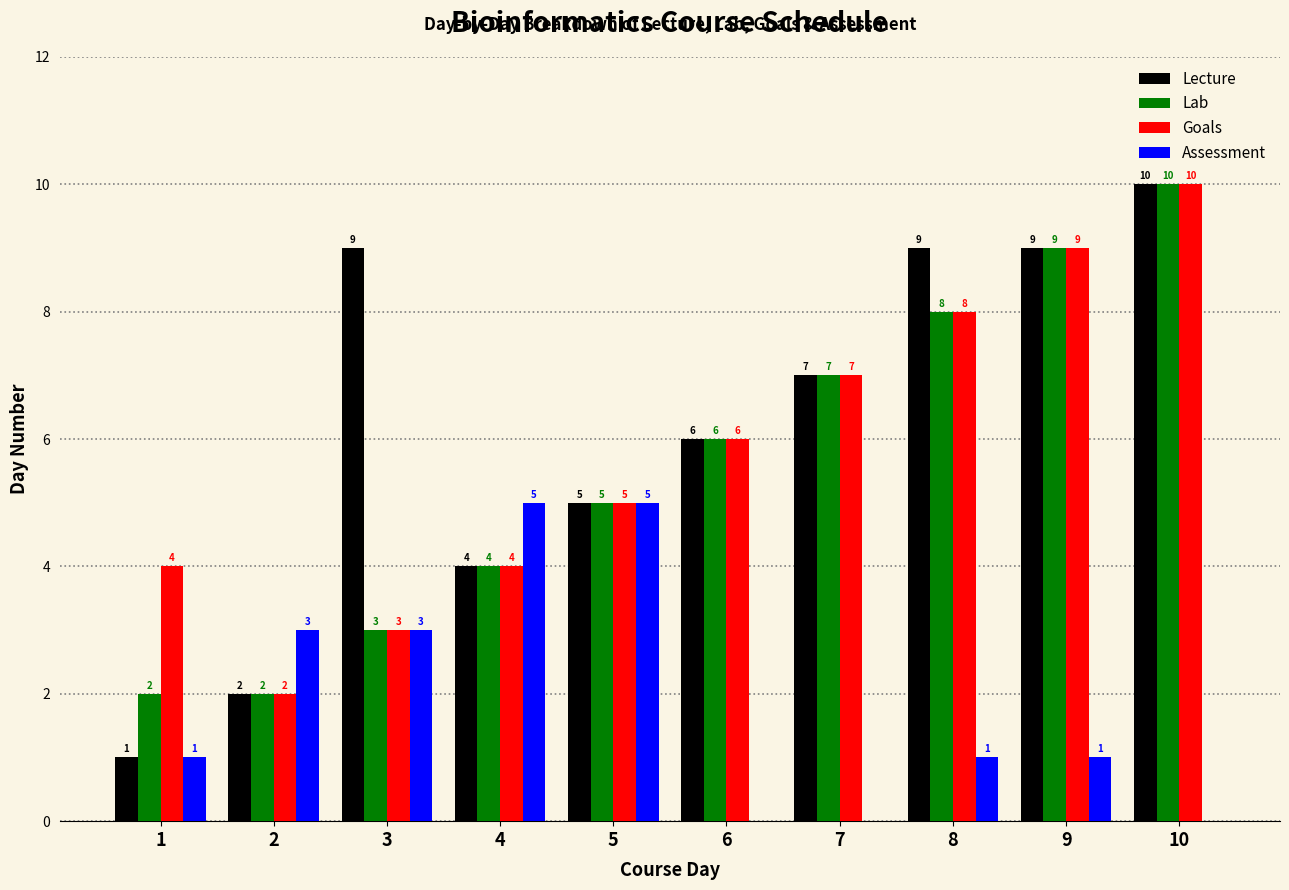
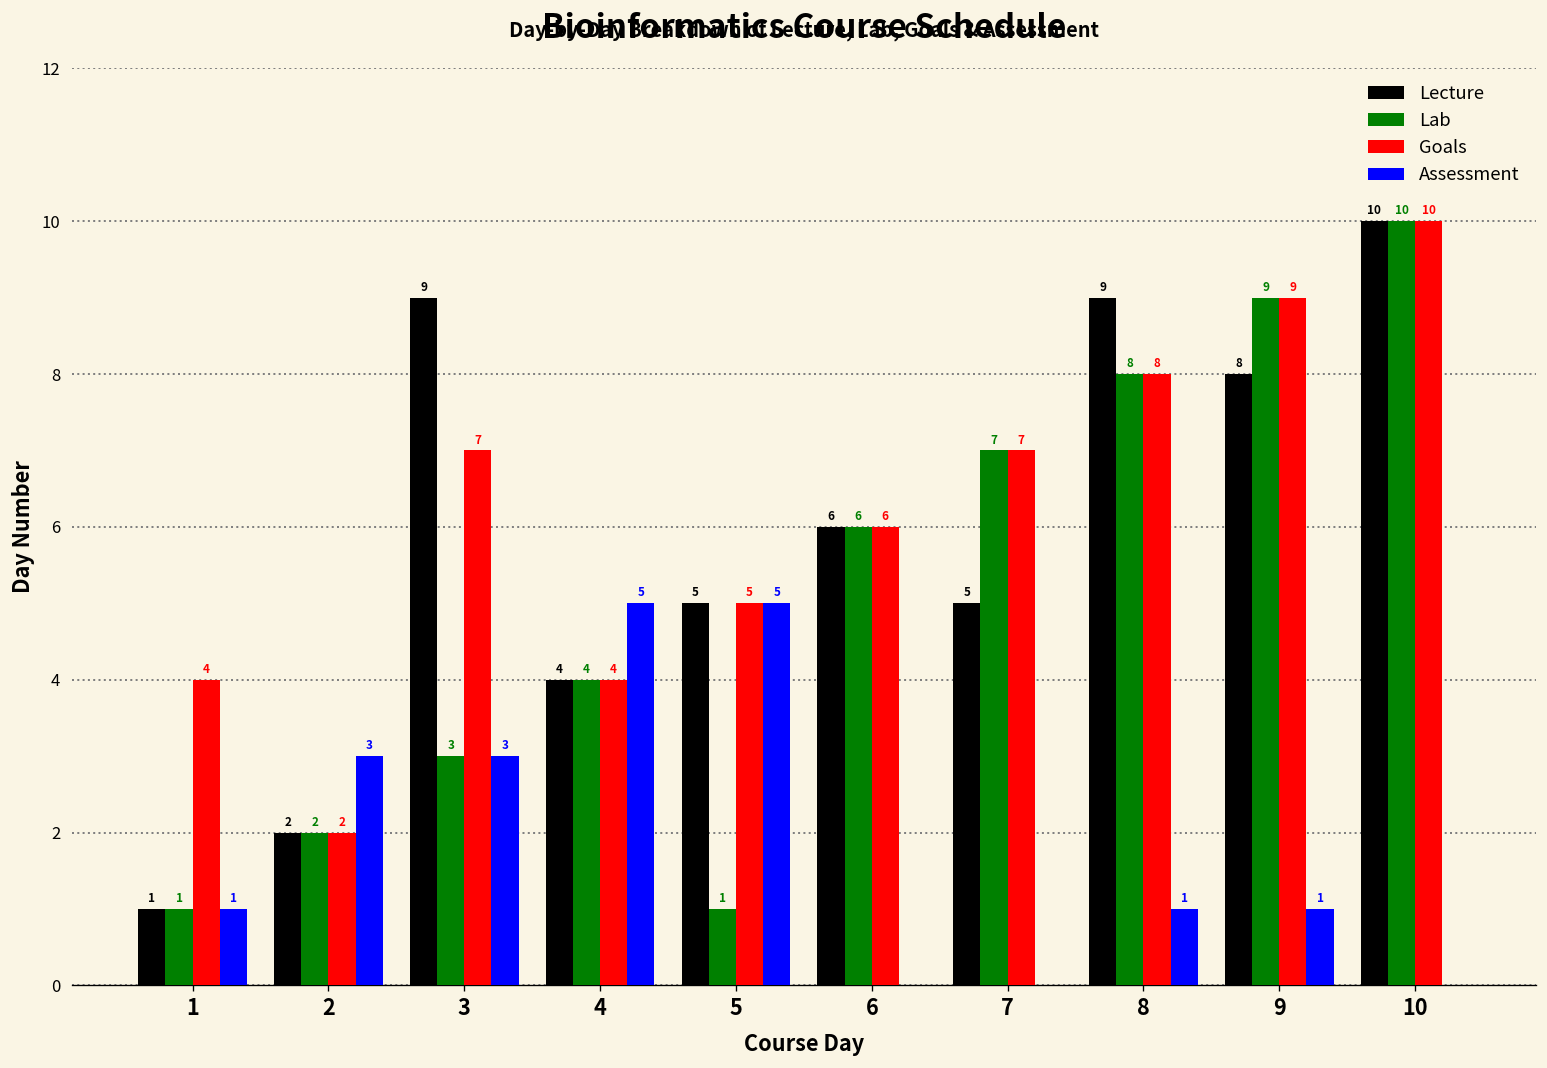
Lab, 1: 2 -> 1
Goals, 3: 3 -> 7
Lab, 5: 5 -> 1
Lecture, 7: 7 -> 5
Lecture, 9: 9 -> 8
